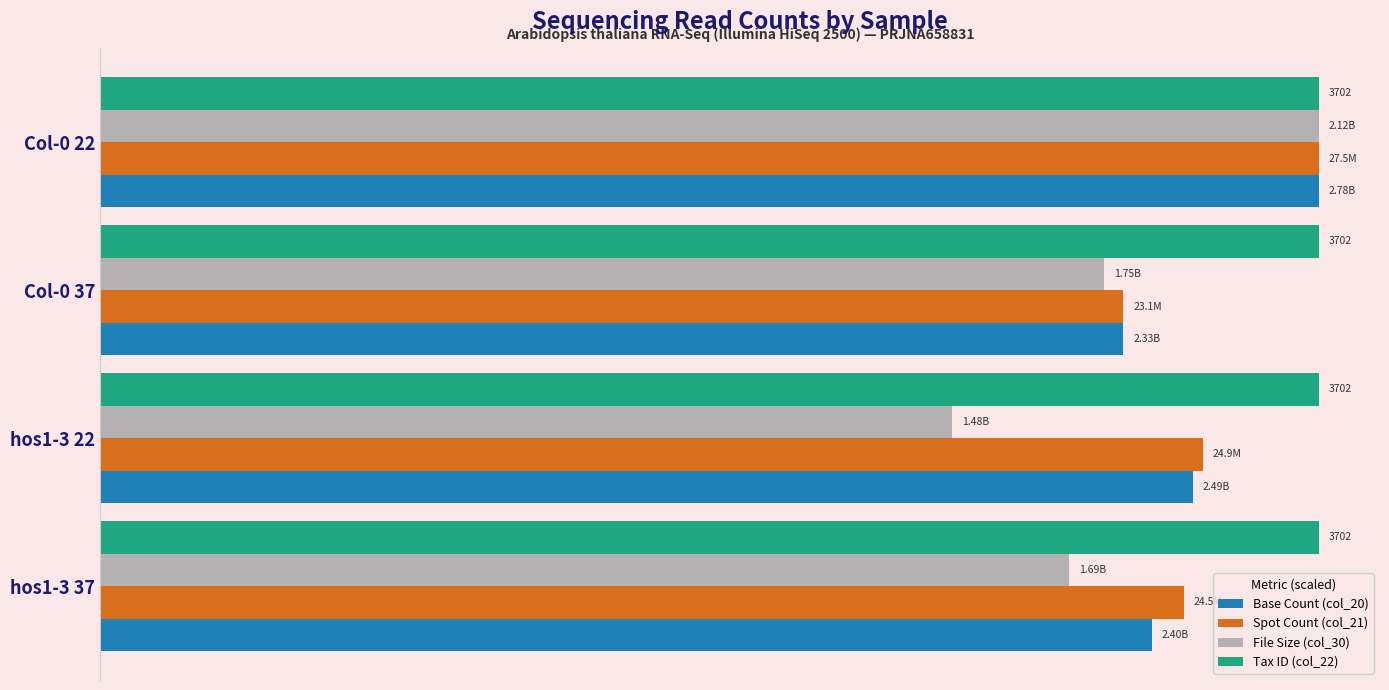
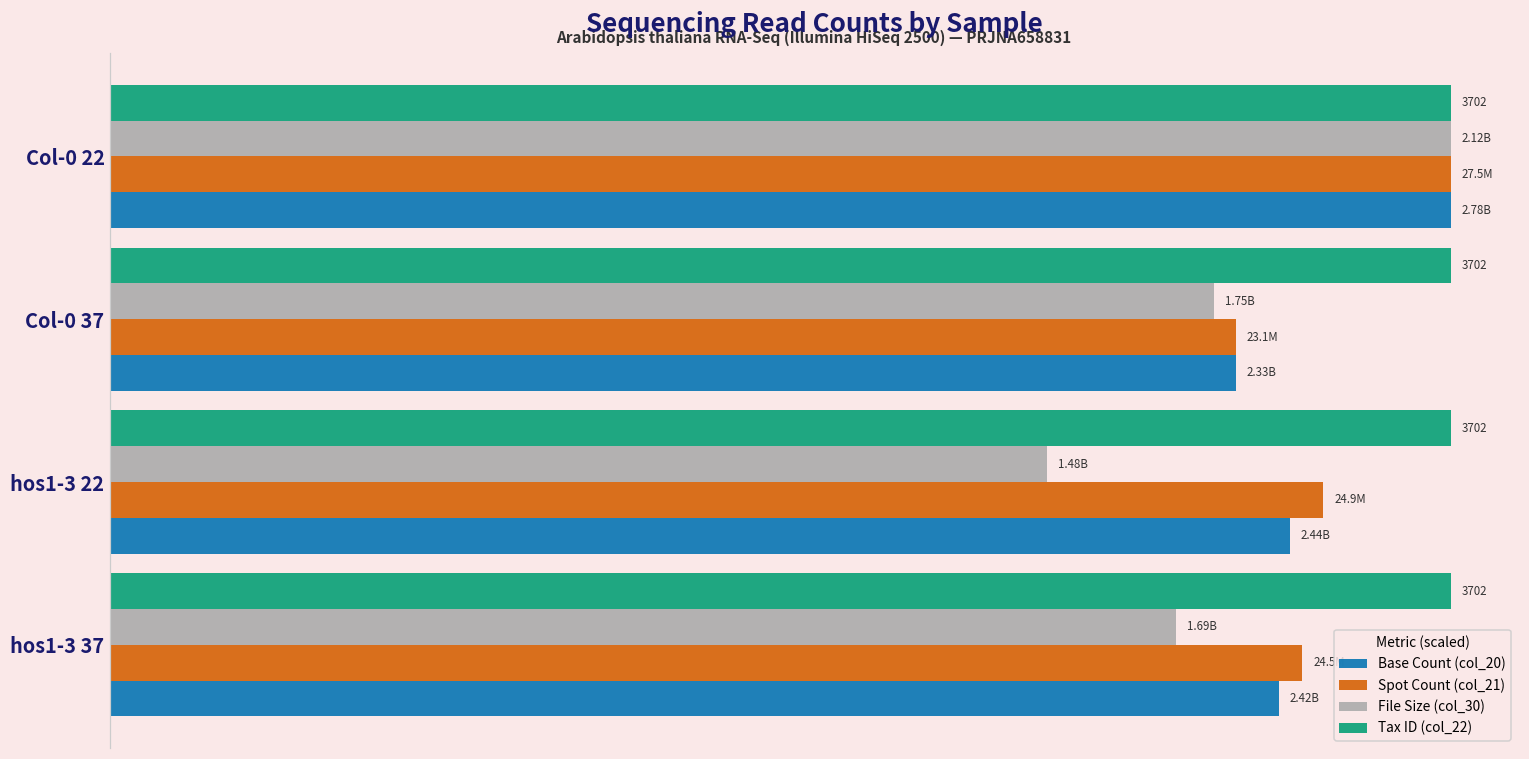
Base Count (col_20), hos1-3 22: 2.49B -> 2.44B
Base Count (col_20), hos1-3 37: 2.40B -> 2.42B
